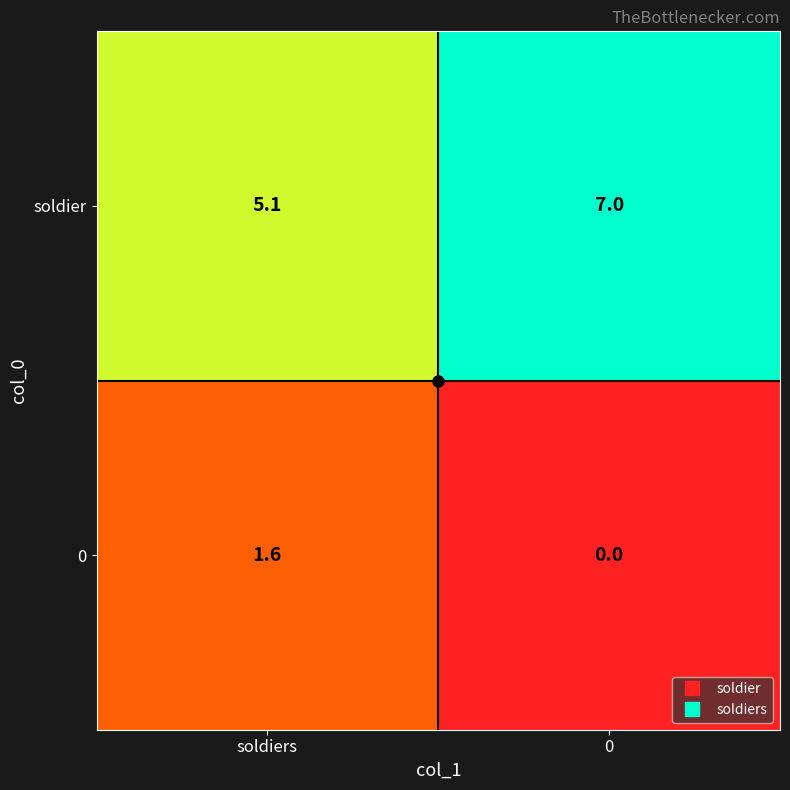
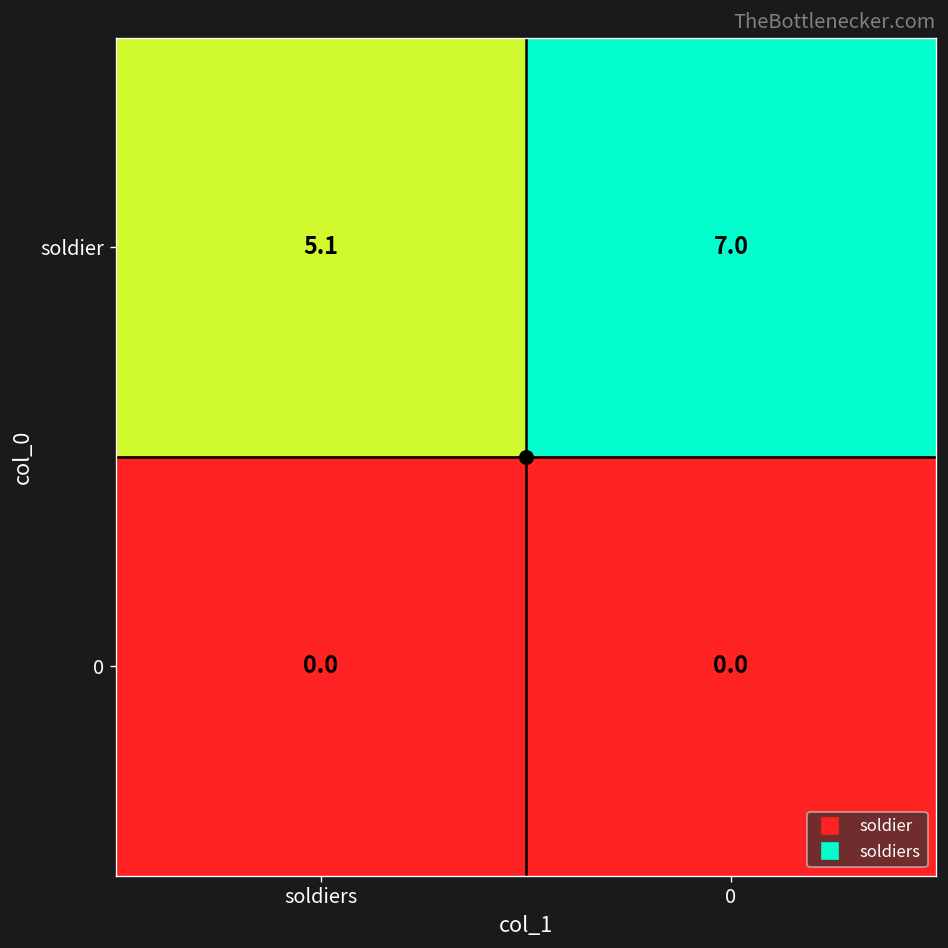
0, soldiers: 1.6 -> 0.0
